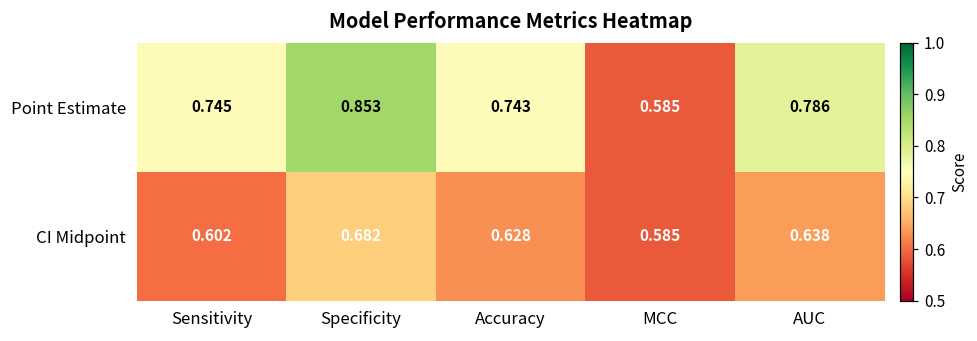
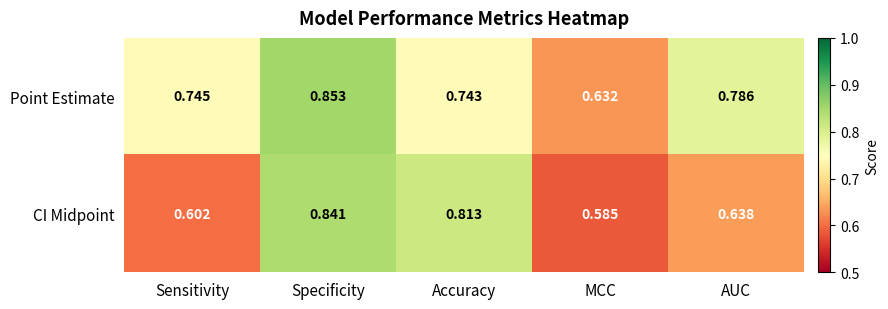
Point Estimate, MCC: 0.585 -> 0.632
CI Midpoint, Specificity: 0.682 -> 0.841
CI Midpoint, Accuracy: 0.628 -> 0.813
